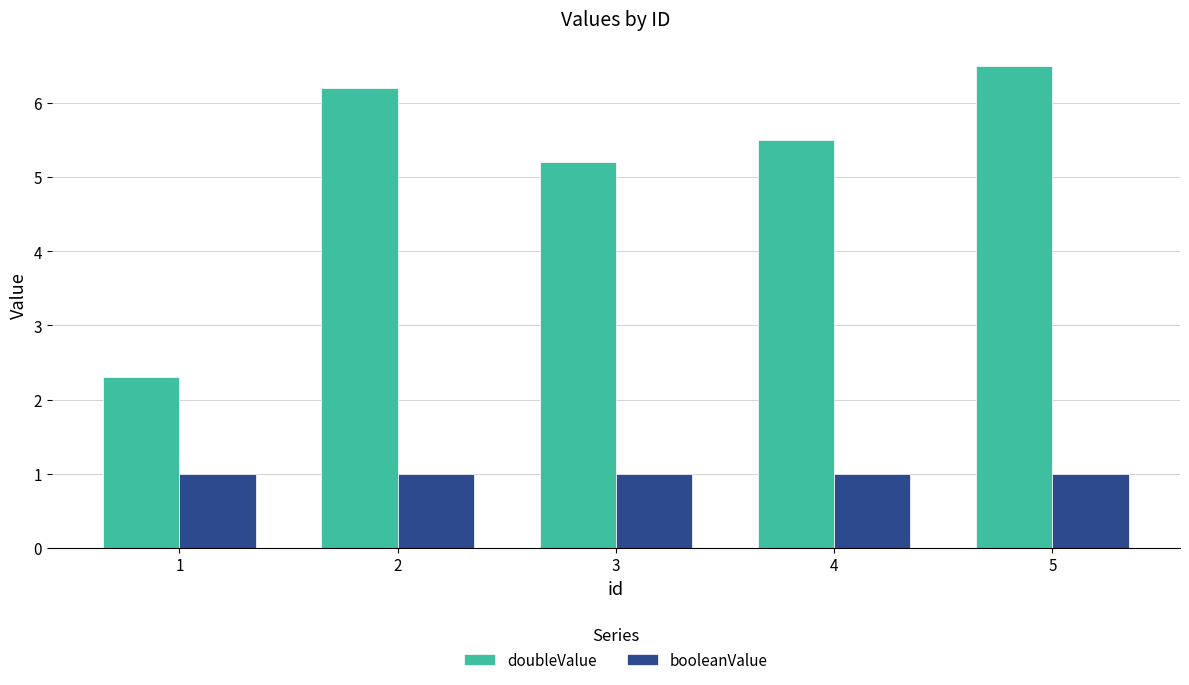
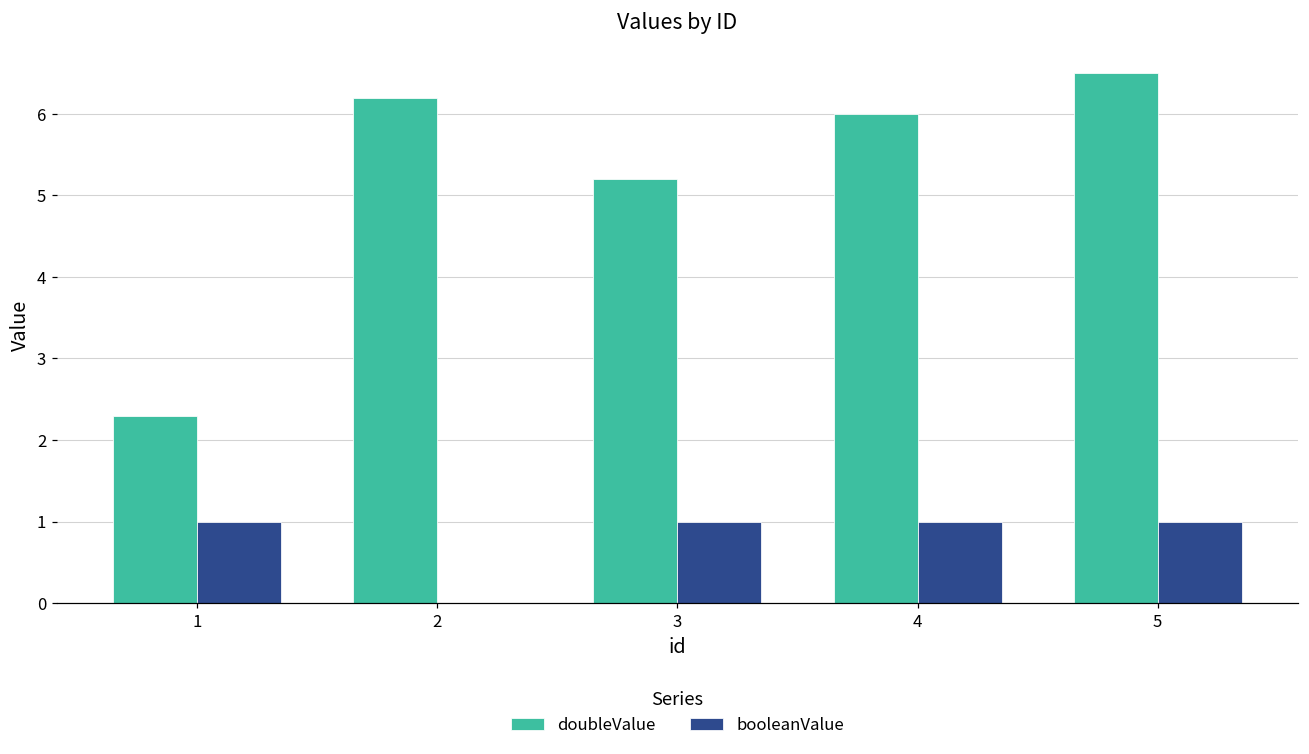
booleanValue, 2: 1 -> 0
doubleValue, 4: 5.5 -> 6.0
